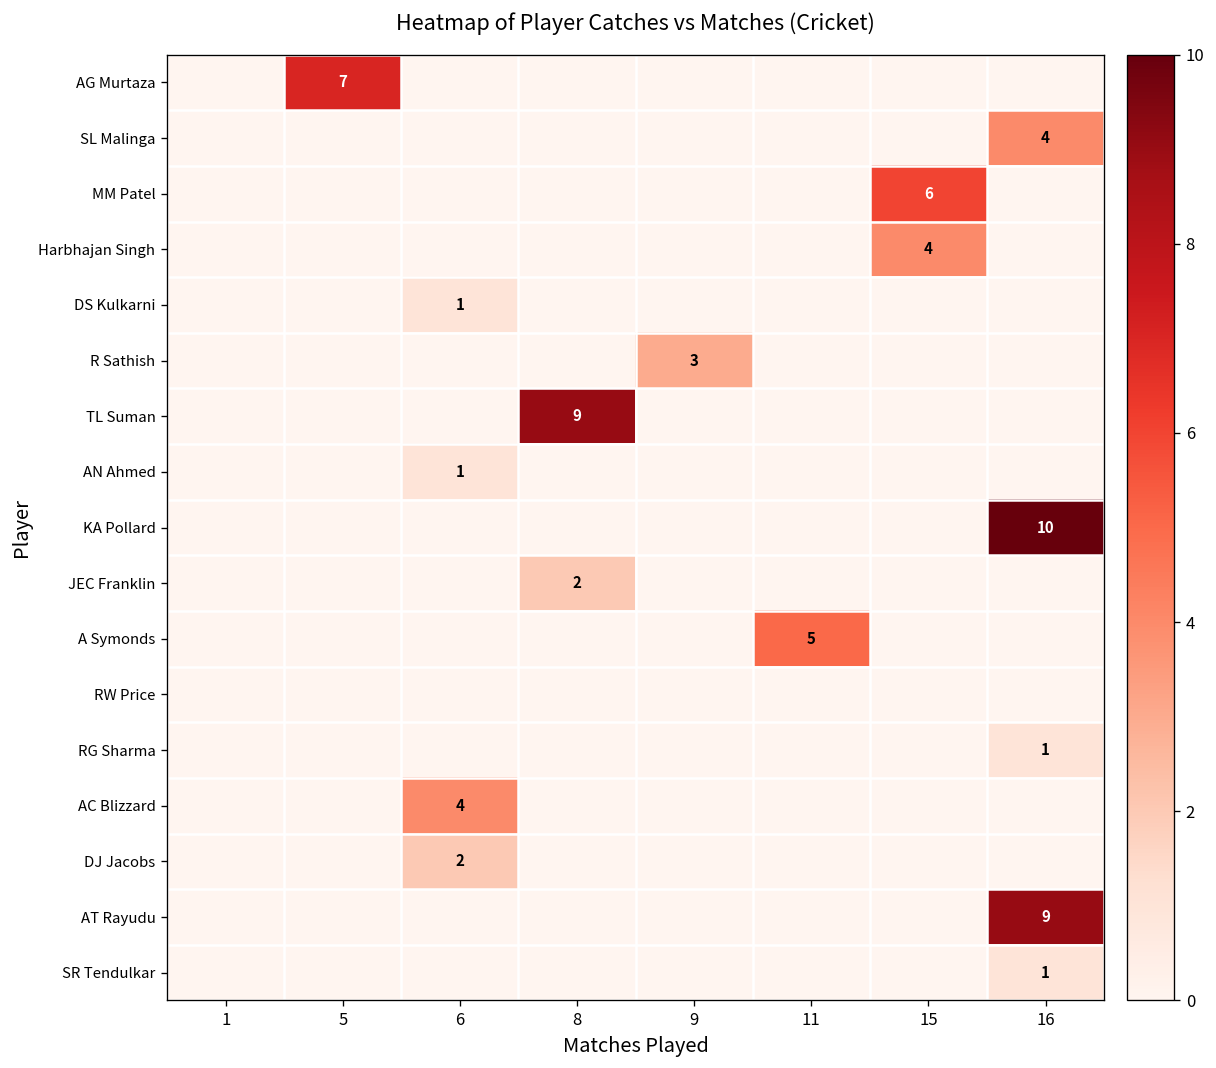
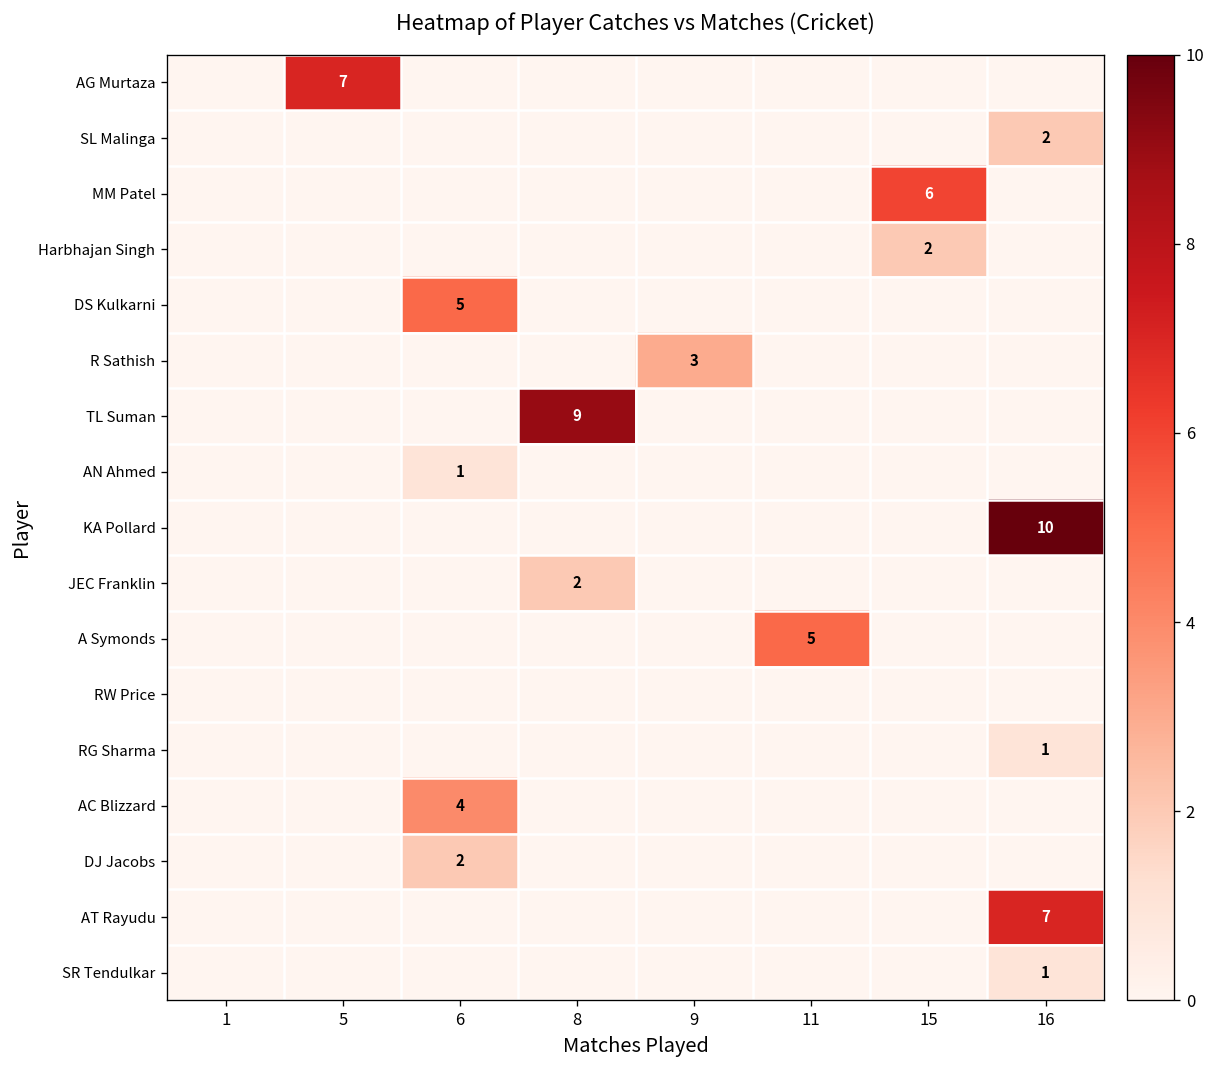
SL Malinga, 16: 4 -> 2
Harbhajan Singh, 15: 4 -> 2
DS Kulkarni, 6: 1 -> 5
AT Rayudu, 16: 9 -> 7
